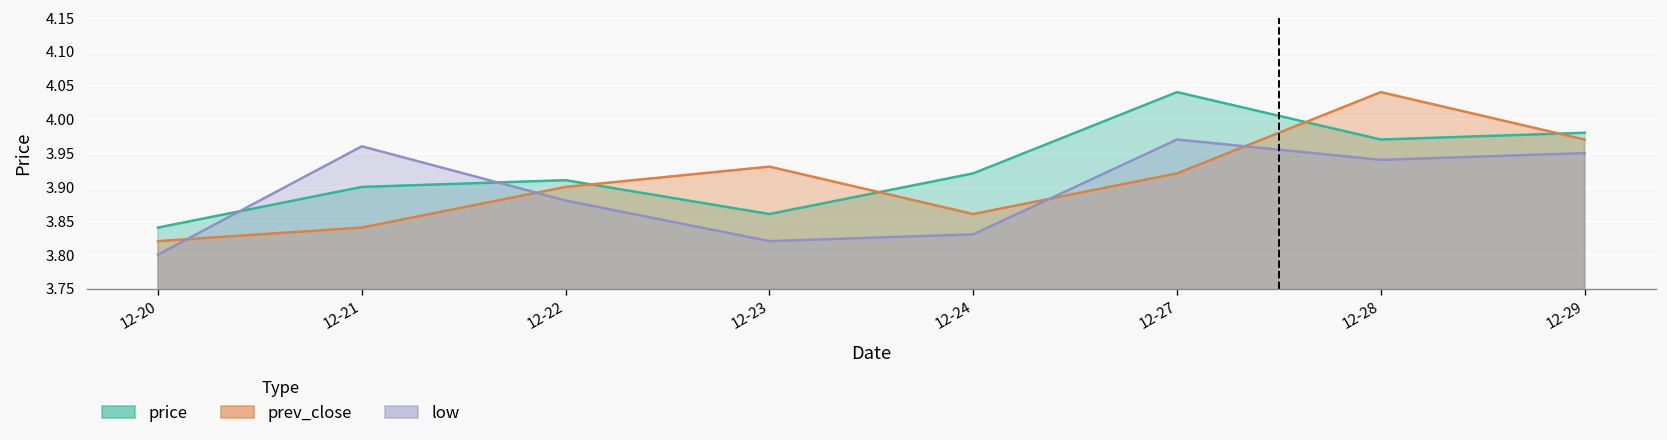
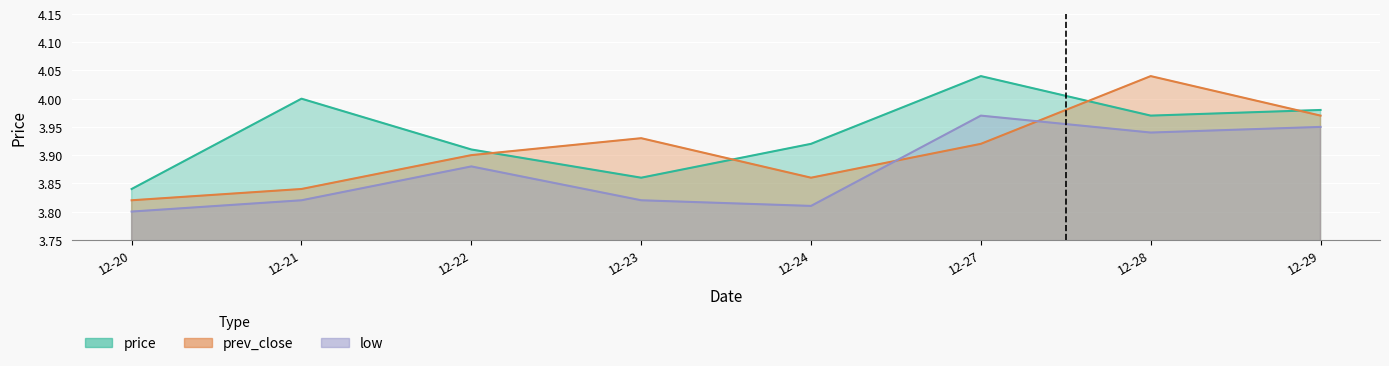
price, 12-21: 3.9 -> 4.0
low, 12-21: 3.96 -> 3.82
low, 12-24: 3.83 -> 3.81
